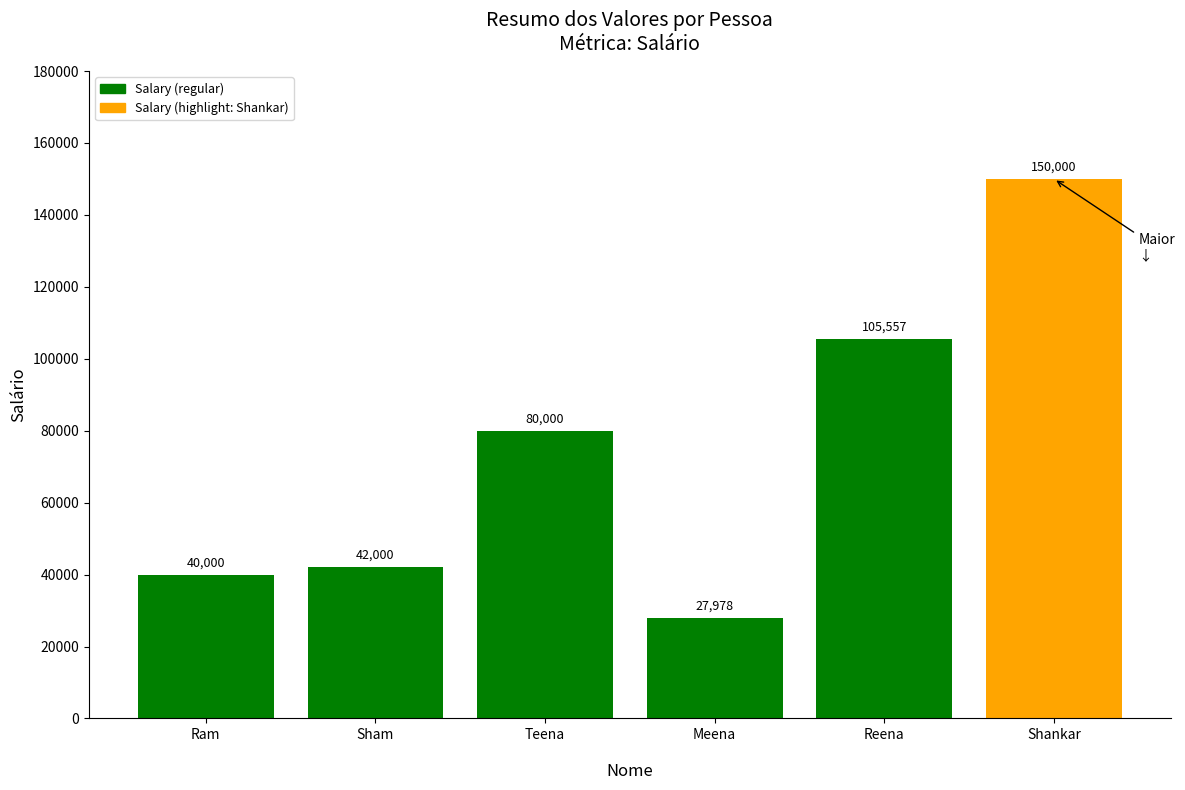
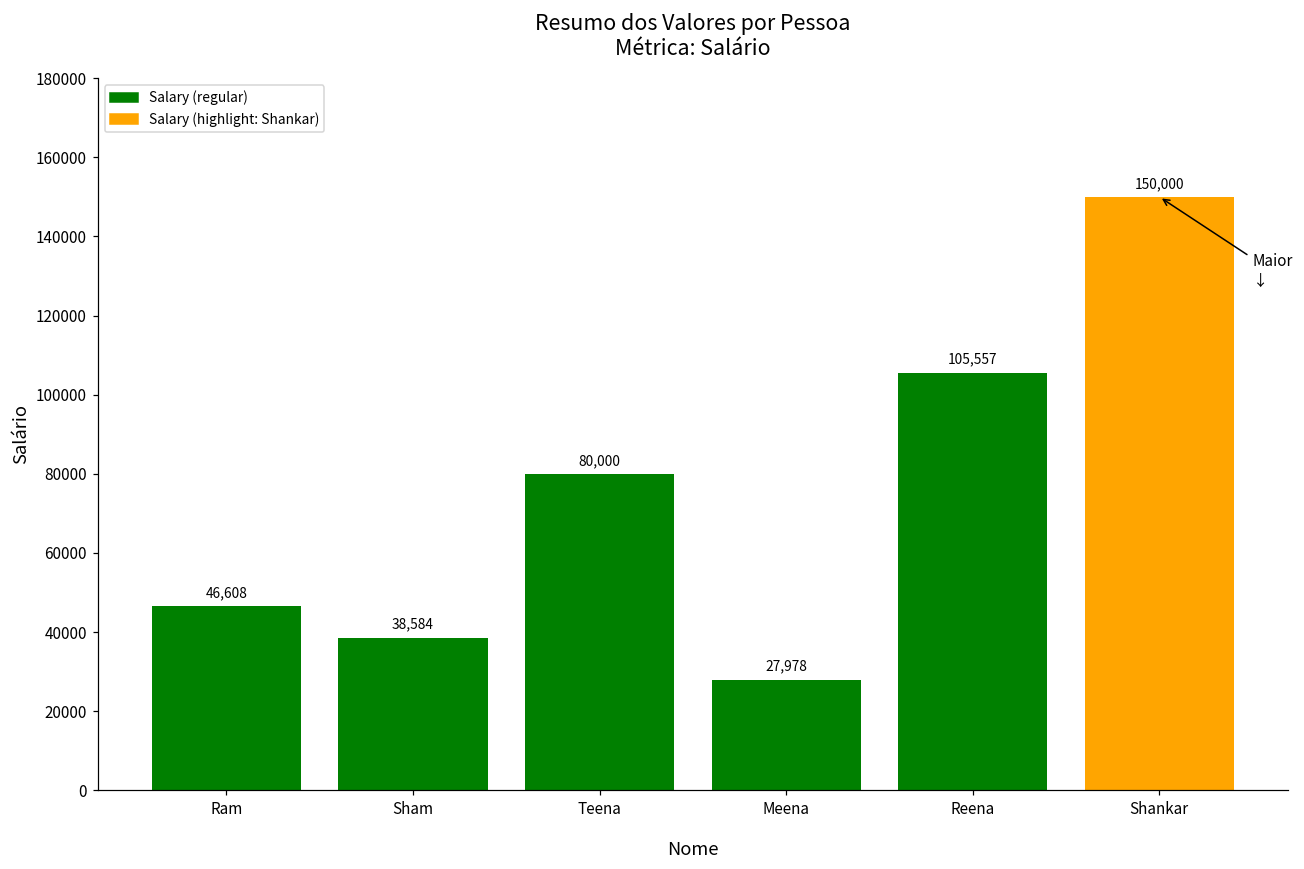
Ram: 40,000 -> 46,608
Sham: 42,000 -> 38,584
